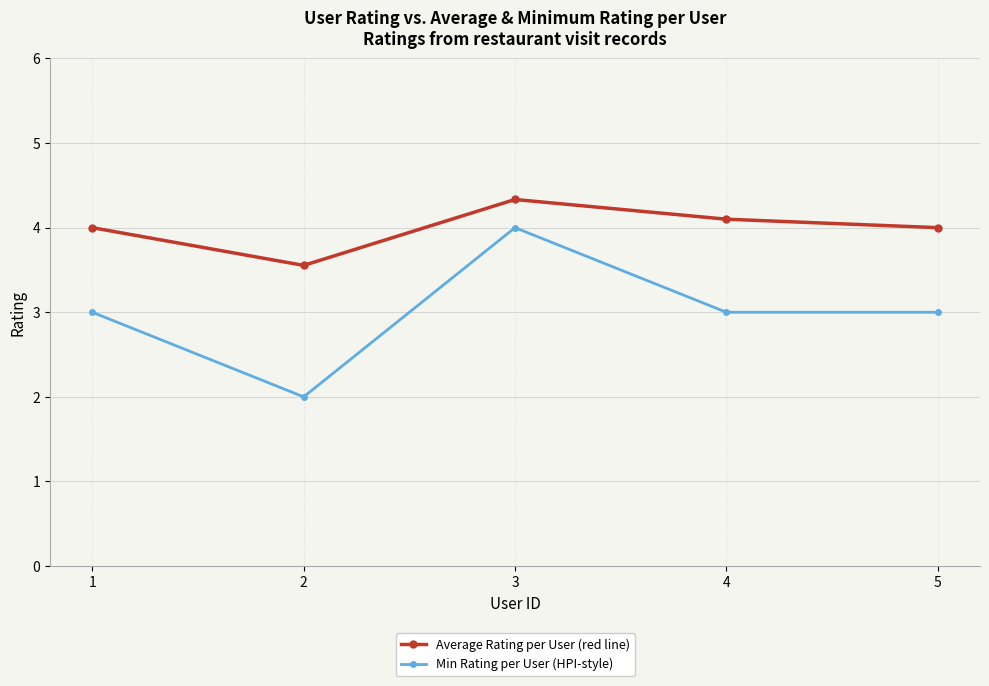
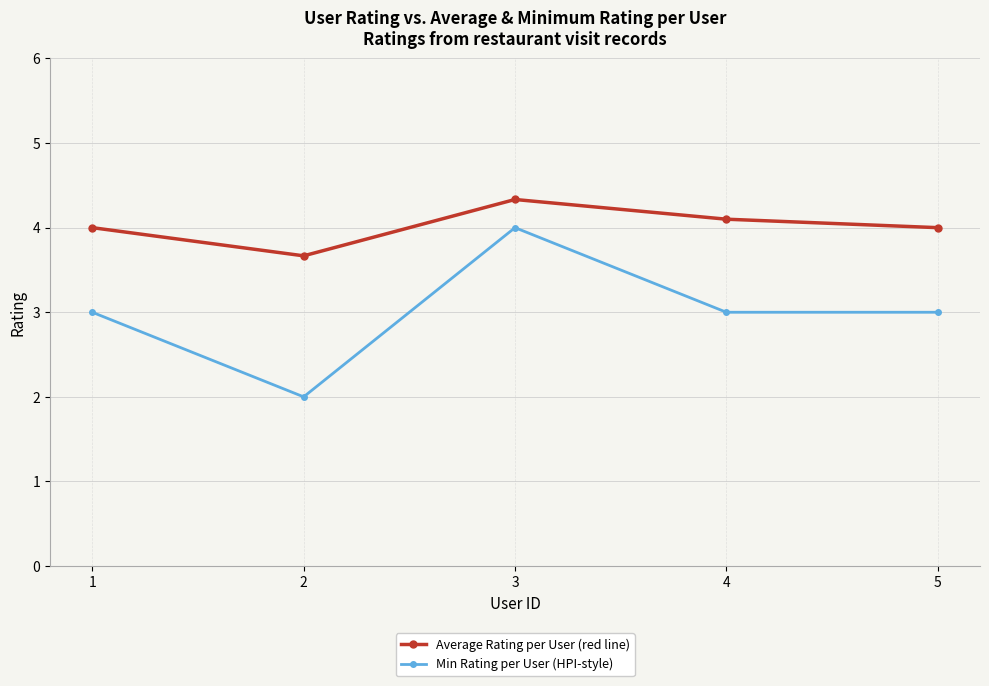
Average Rating per User (red line), 2: 3.6 -> 3.7
